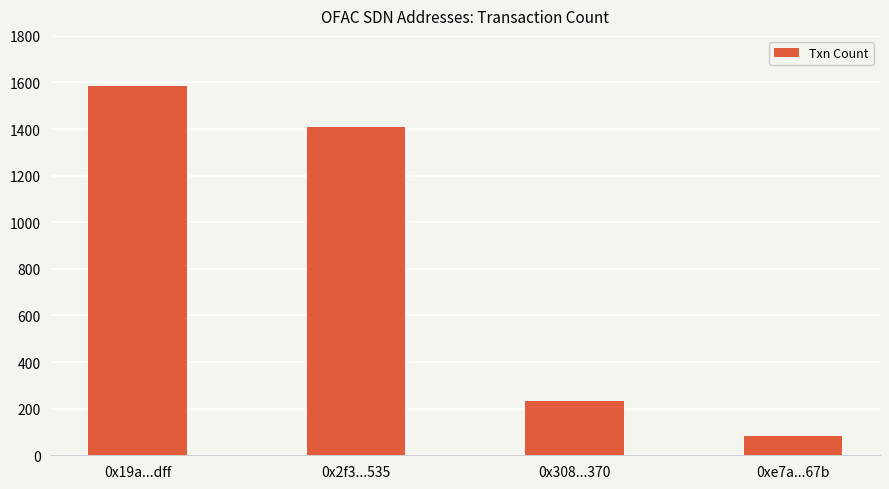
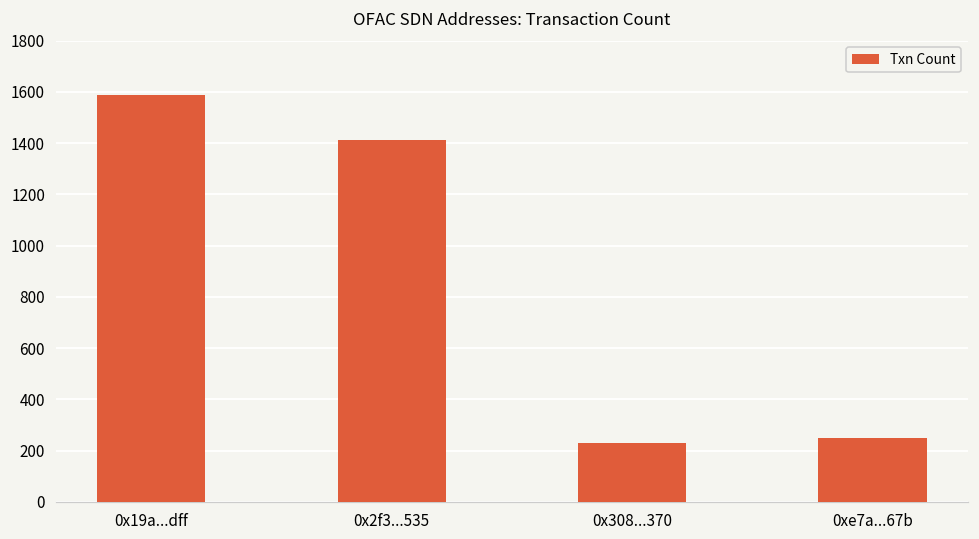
0xe7a...67b: 80 -> 250
